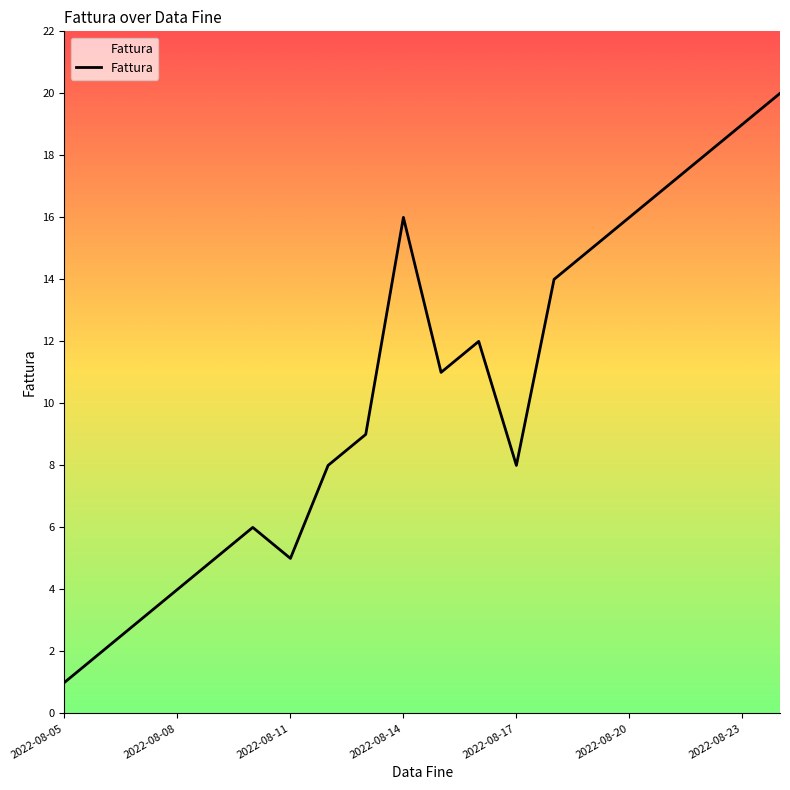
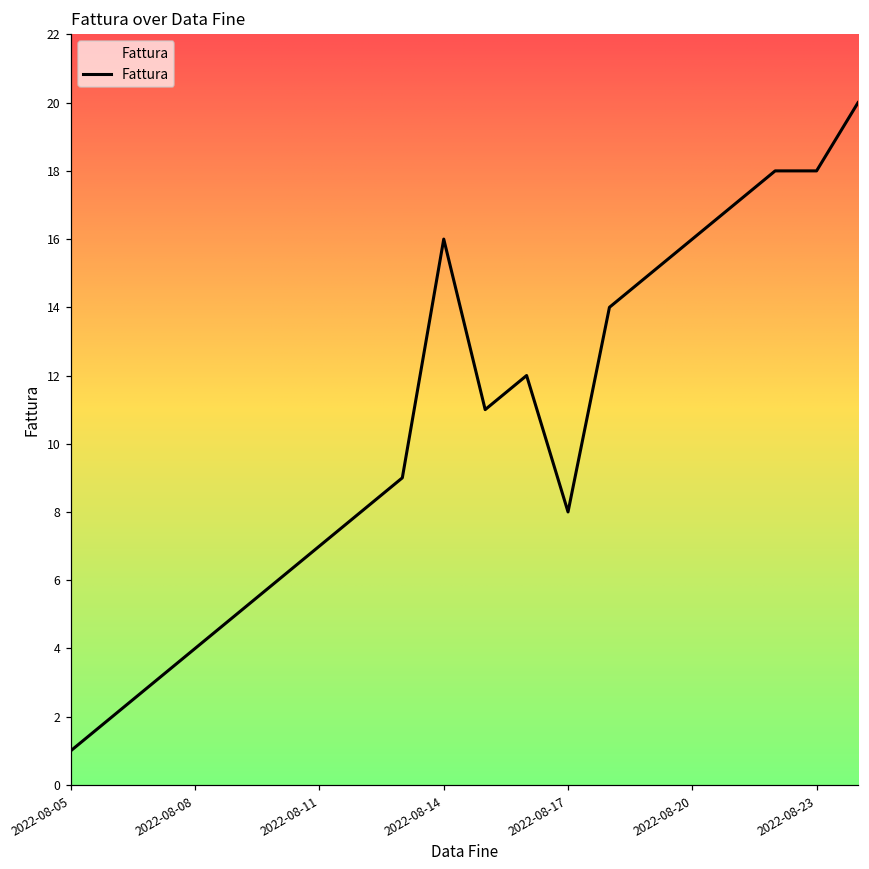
2022-08-11: 5 -> 7
2022-08-23: 19 -> 18
